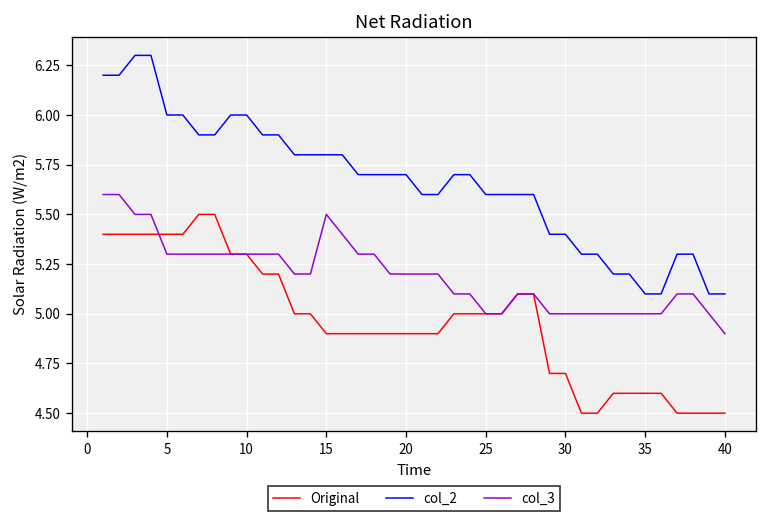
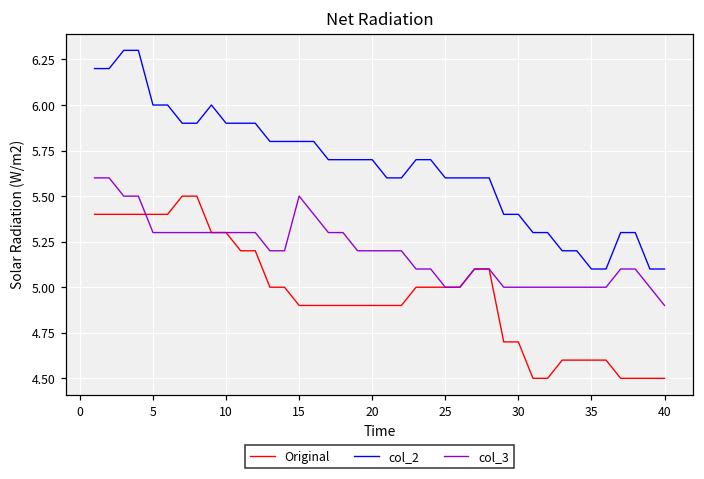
col_2, 10: 6.0 -> 5.9
